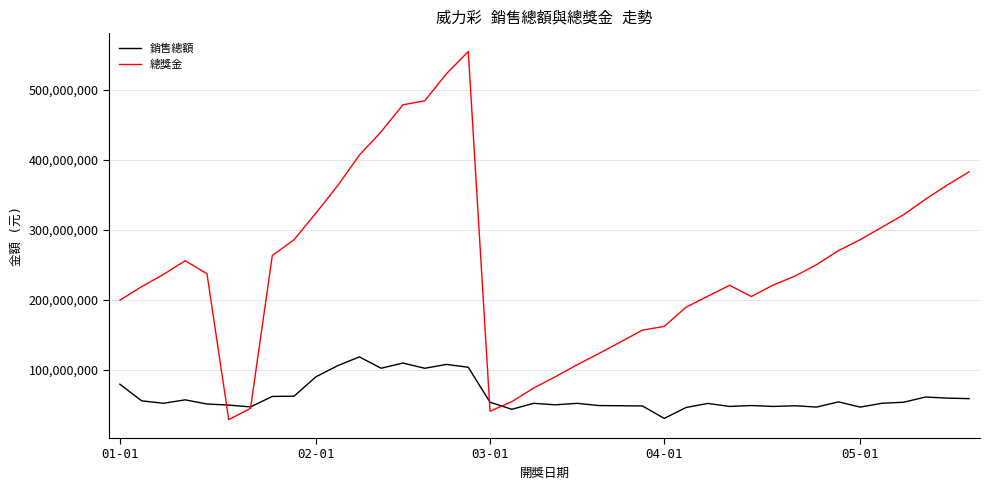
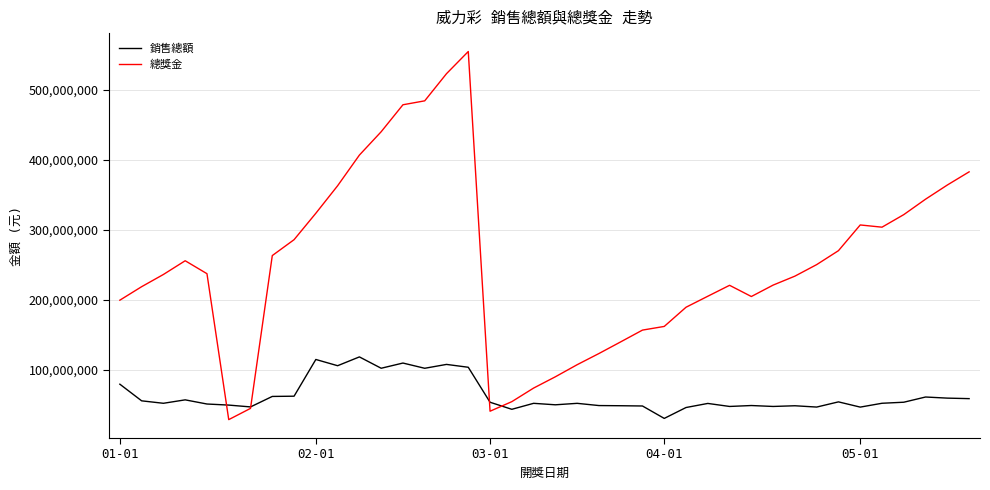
銷售總額, 02-01: 90,000,000 -> 120,000,000
總獎金, 05-01: 290,000,000 -> 310,000,000
